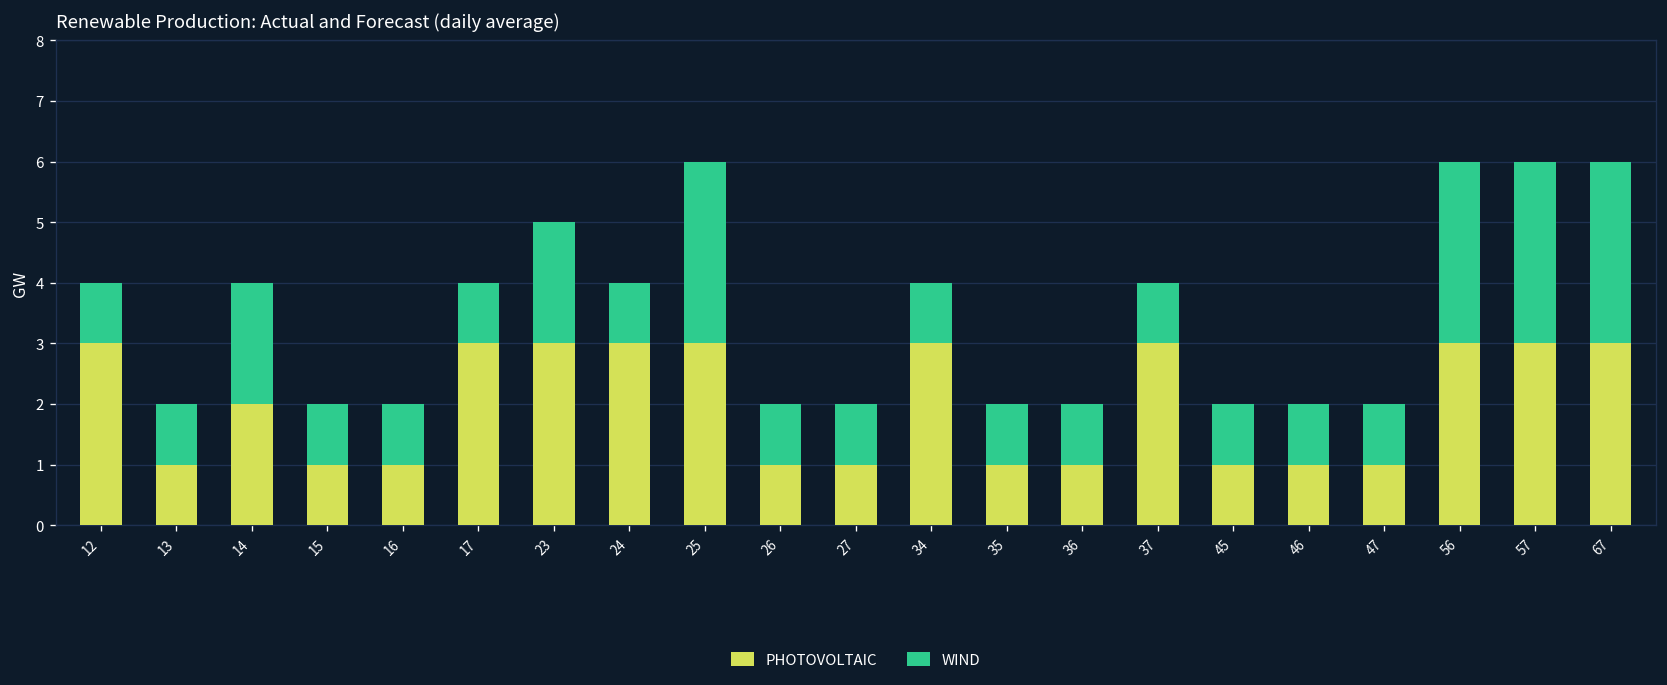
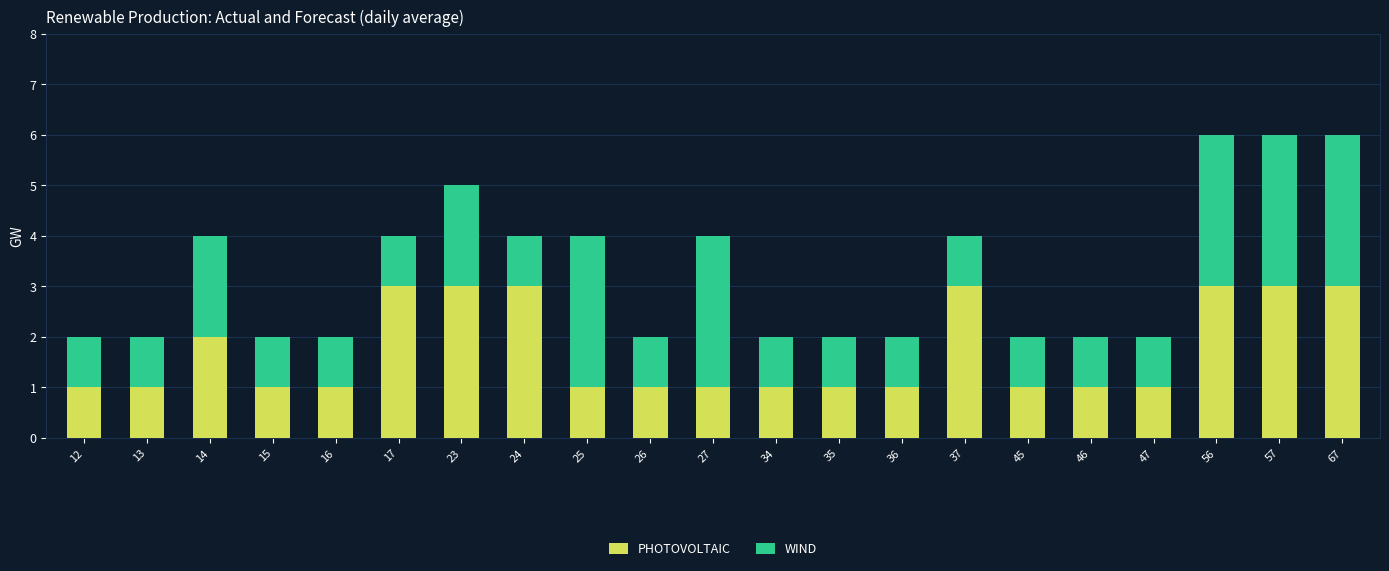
PHOTOVOLTAIC, 12: 3 -> 1
PHOTOVOLTAIC, 25: 3 -> 1
WIND, 27: 1 -> 3
PHOTOVOLTAIC, 34: 3 -> 1
